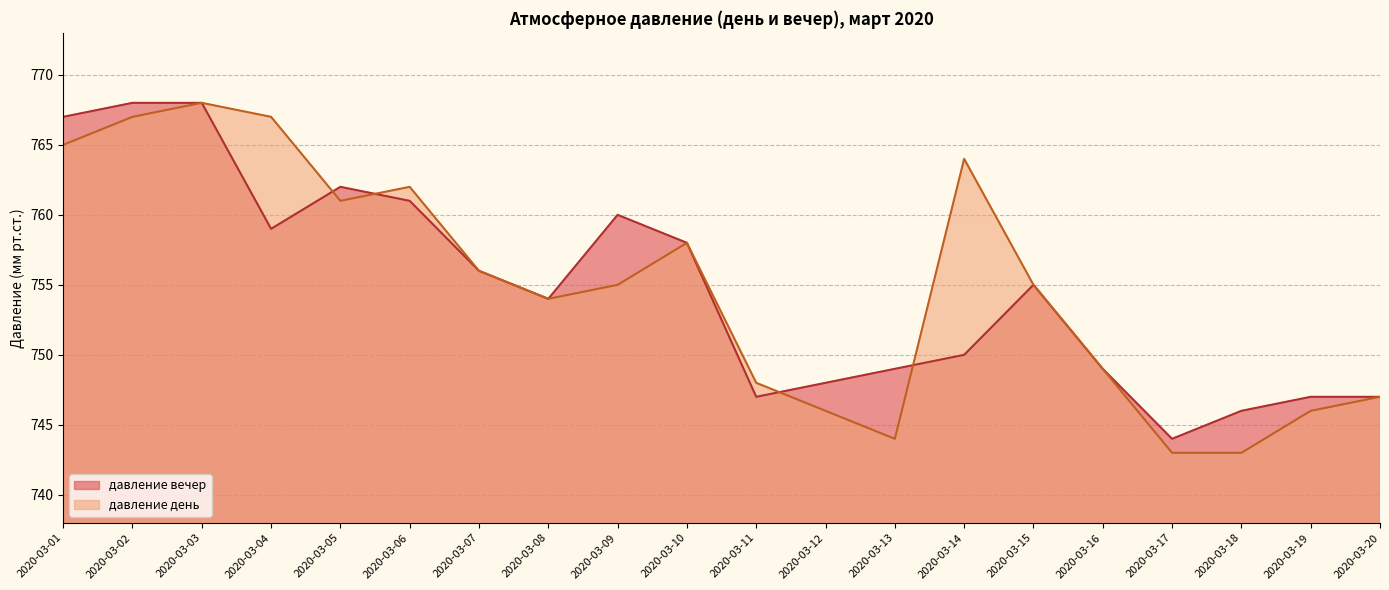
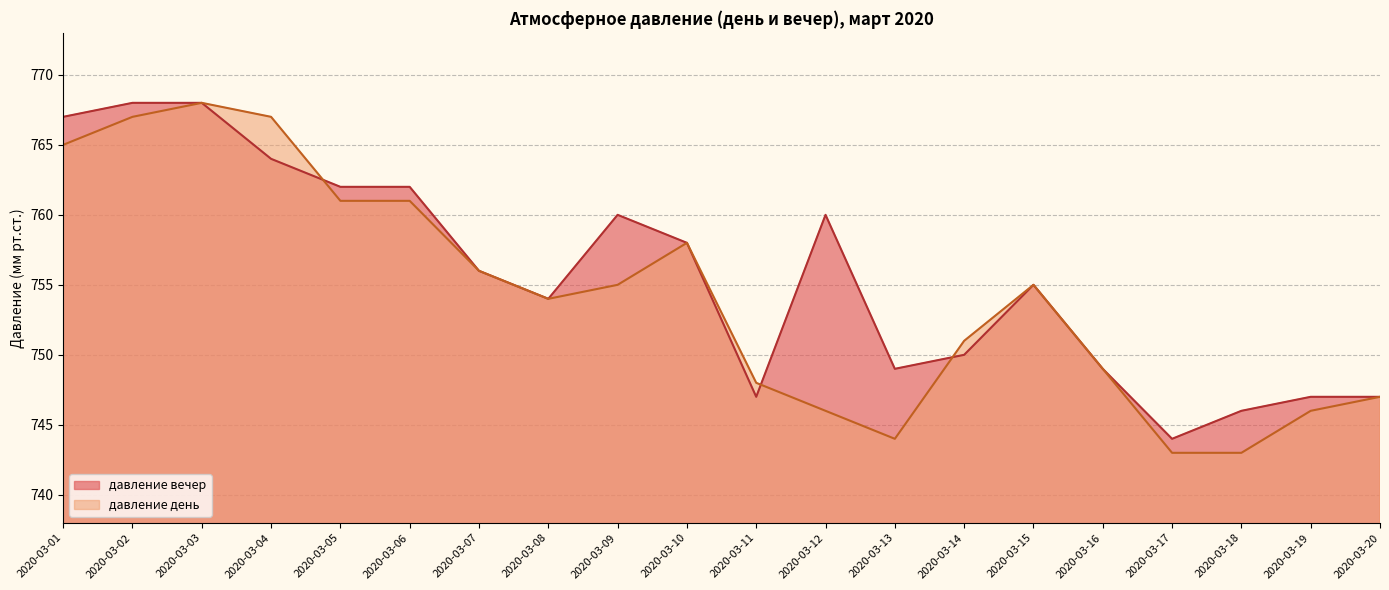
давление вечер, 2020-03-04: 759 -> 764
давление вечер, 2020-03-06: 761 -> 762
давление день, 2020-03-06: 762 -> 761
давление вечер, 2020-03-12: 748 -> 760
давление день, 2020-03-14: 764 -> 751
